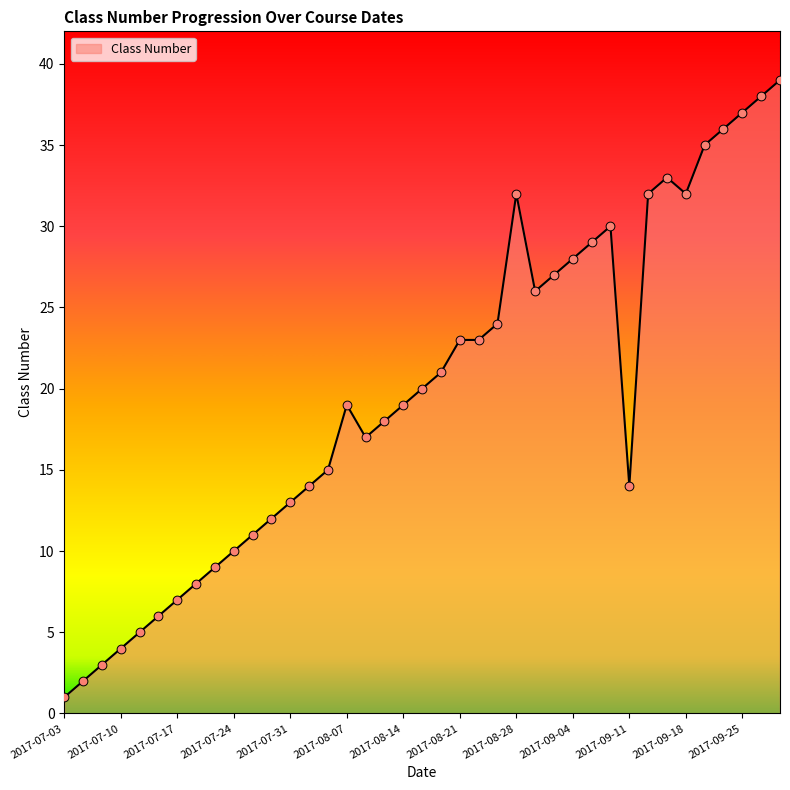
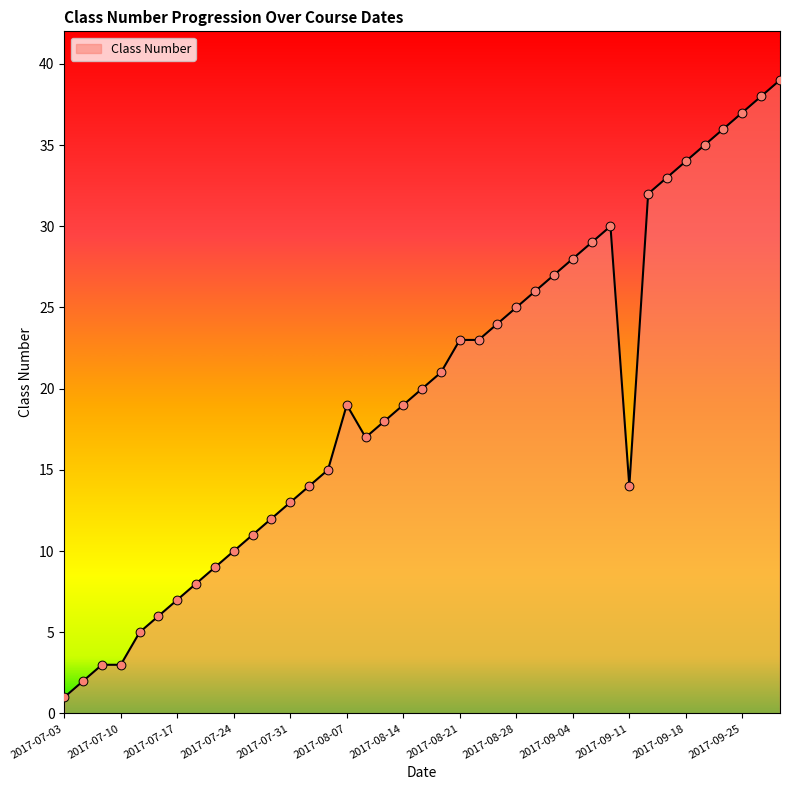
2017-07-10: 4 -> 3
2017-08-28: 32 -> 25
2017-09-18: 32 -> 34
